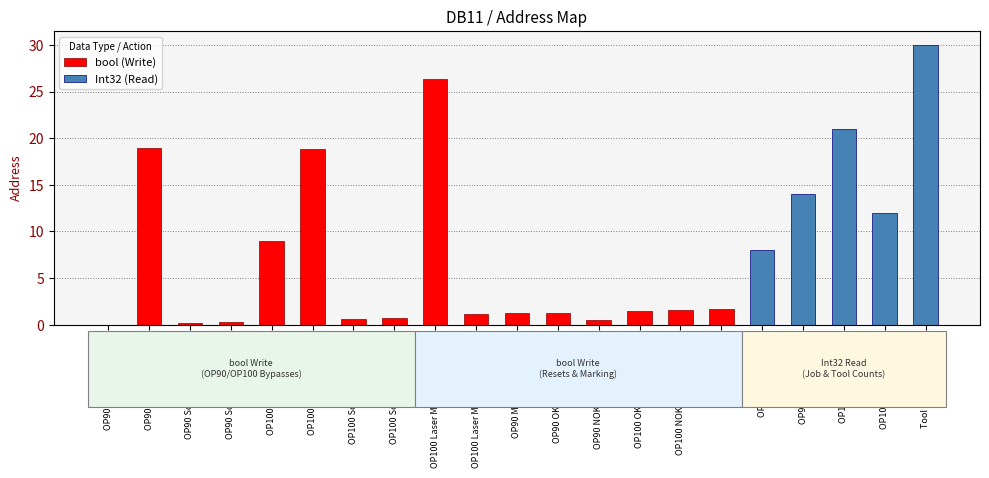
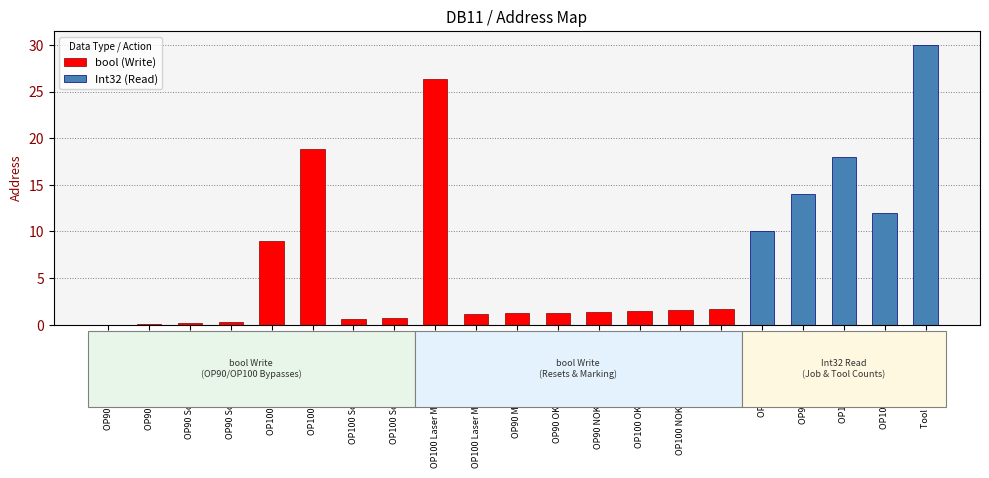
OP90 Scada bypass off: 19 -> 0
OP90 NOK Job Count Reset: 0.5 -> 1.4
OP90 OK Job Count: 8 -> 10
OP100 OK Job Count: 21 -> 18
